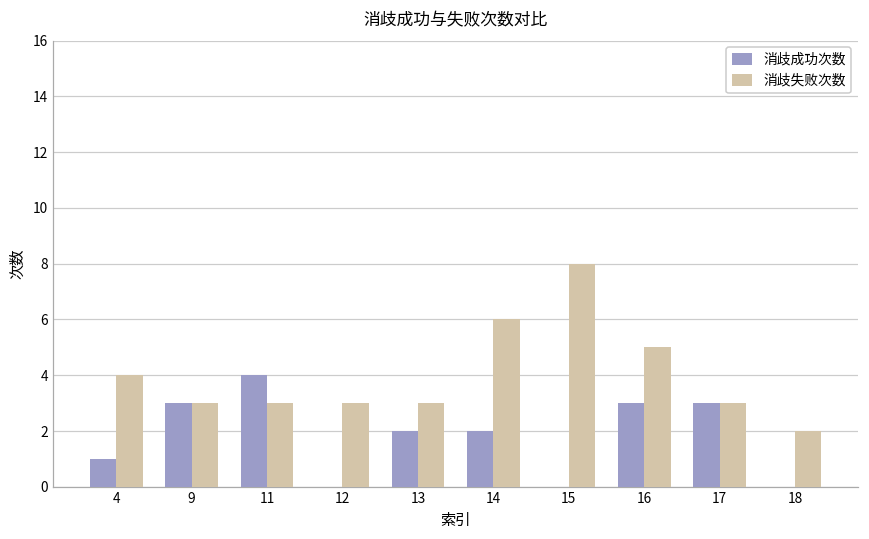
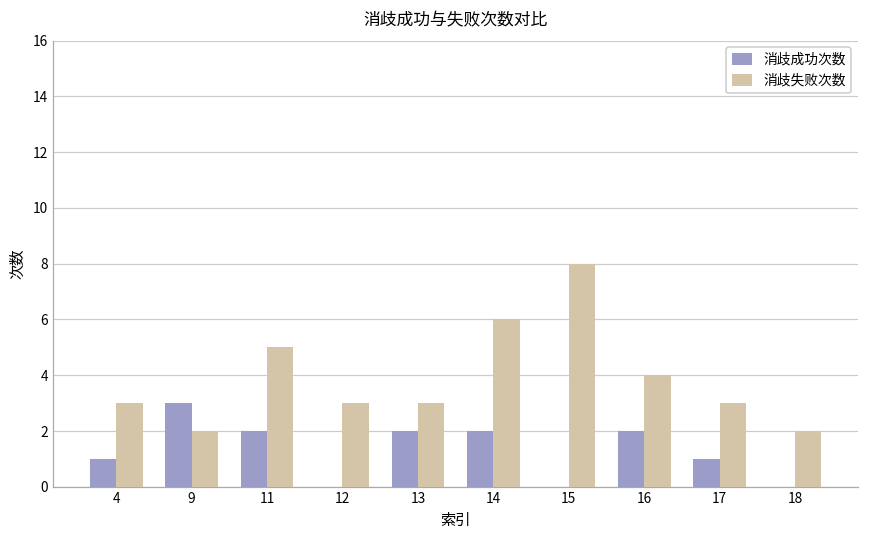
消歧失败次数, 4: 4 -> 3
消歧失败次数, 9: 3 -> 2
消歧成功次数, 11: 4 -> 2
消歧失败次数, 11: 3 -> 5
消歧成功次数, 16: 3 -> 2
消歧失败次数, 16: 5 -> 4
消歧成功次数, 17: 3 -> 1
